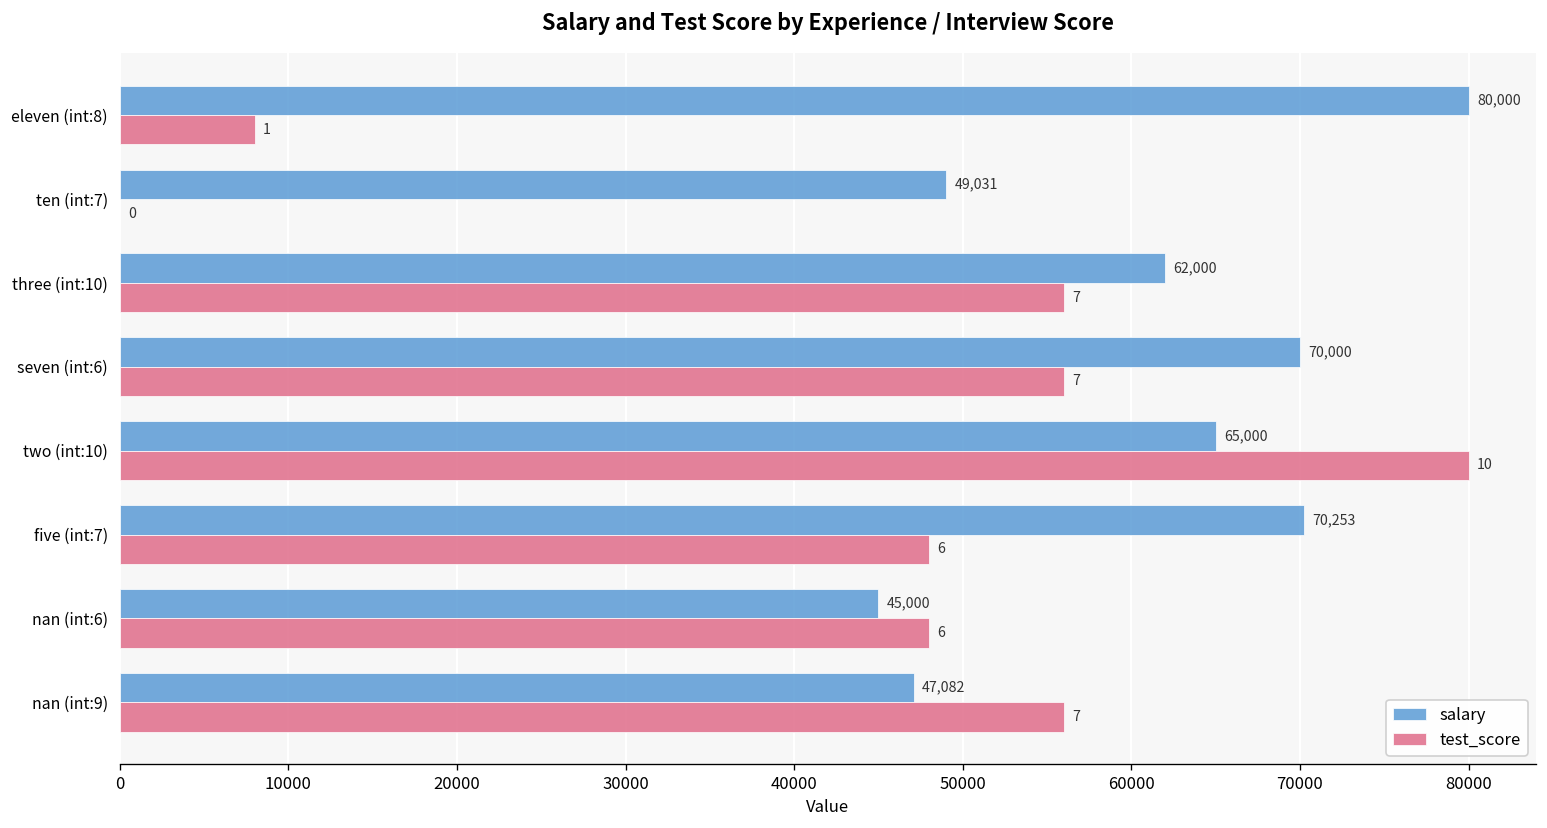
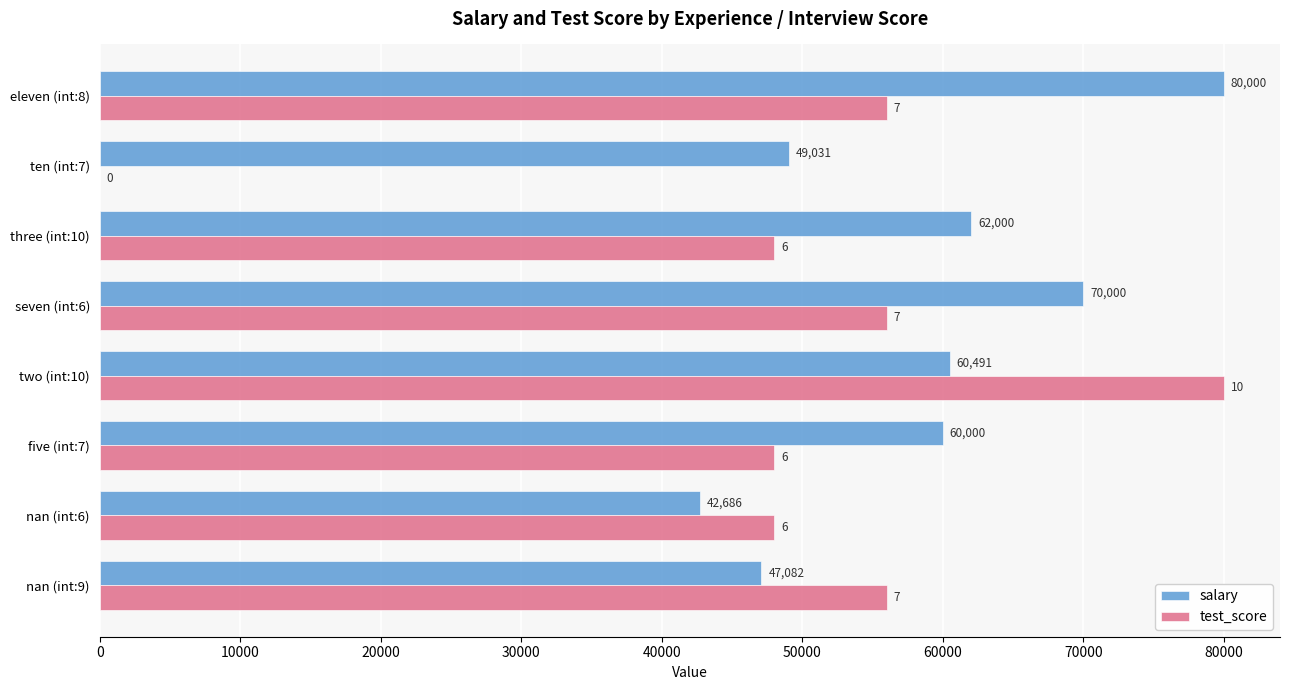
test_score, eleven (int:8): 1 -> 7
test_score, three (int:10): 7 -> 6
salary, two (int:10): 65,000 -> 60,491
salary, five (int:7): 70,253 -> 60,000
salary, nan (int:6): 45,000 -> 42,686
